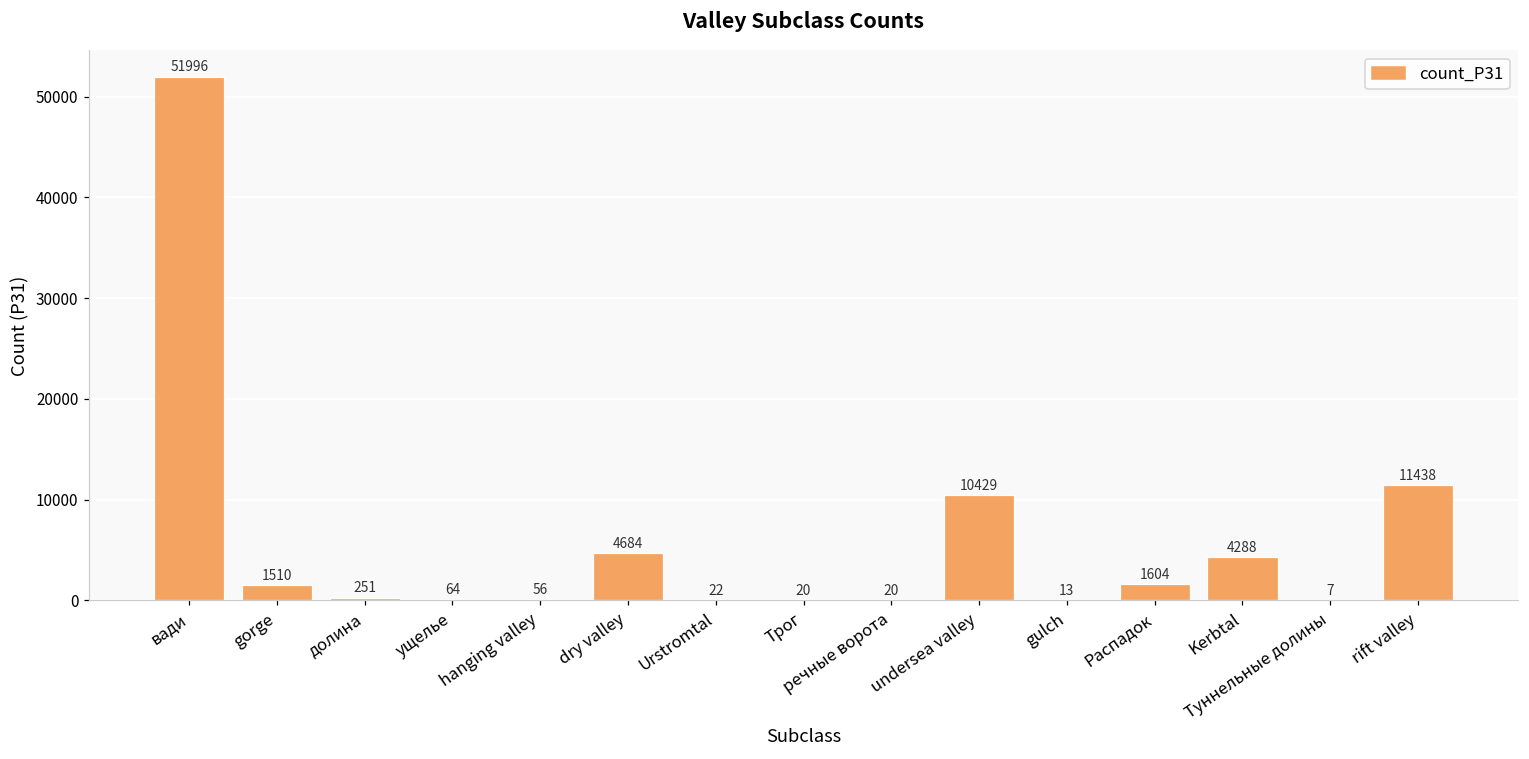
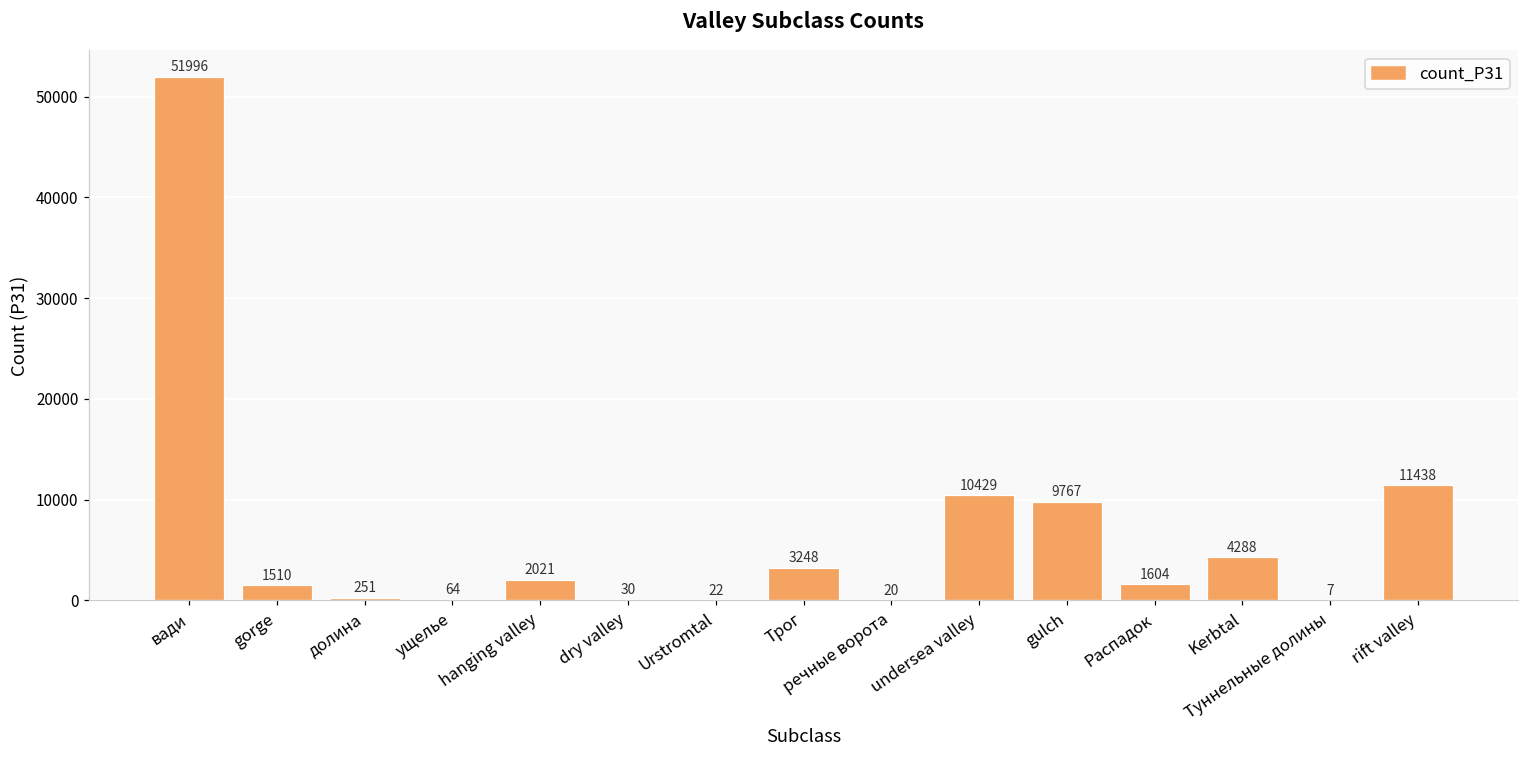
hanging valley: 56 -> 2021
dry valley: 4684 -> 30
Трог: 20 -> 3248
gulch: 13 -> 9767
